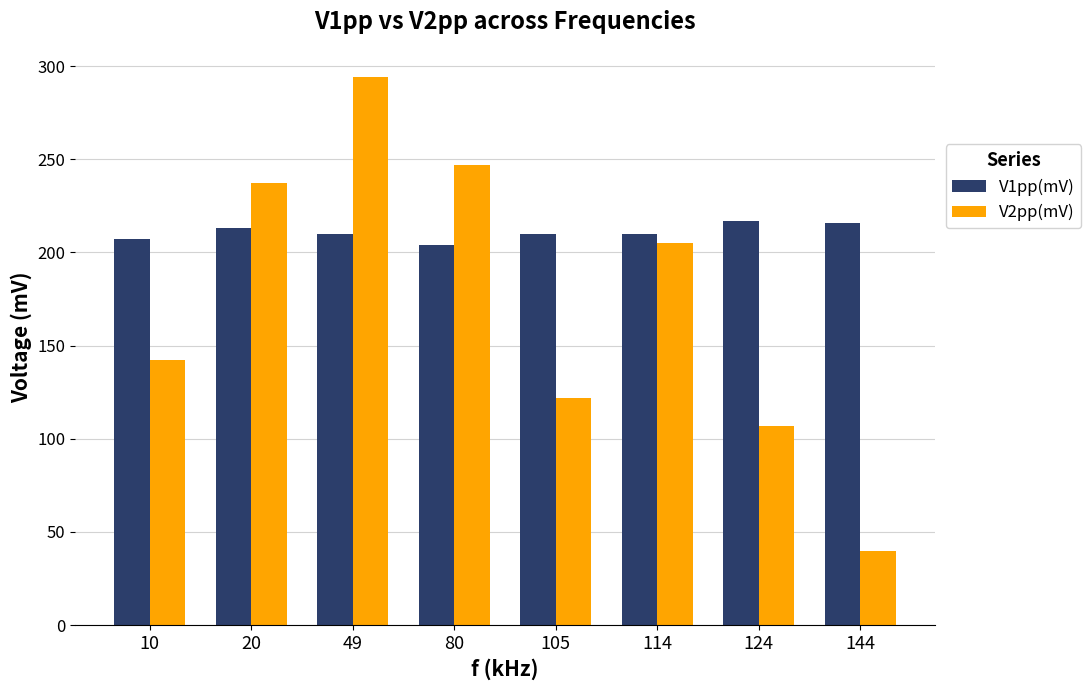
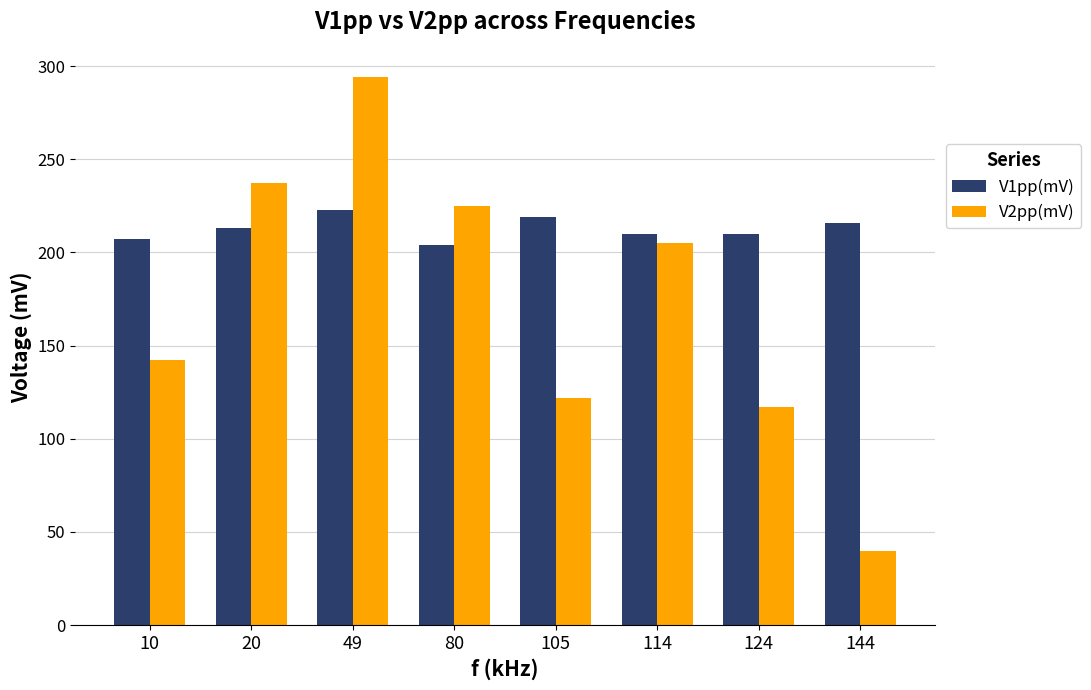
V1pp(mV), 49: 210 -> 223
V2pp(mV), 80: 247 -> 225
V1pp(mV), 105: 210 -> 219
V1pp(mV), 124: 217 -> 210
V2pp(mV), 124: 107 -> 117
